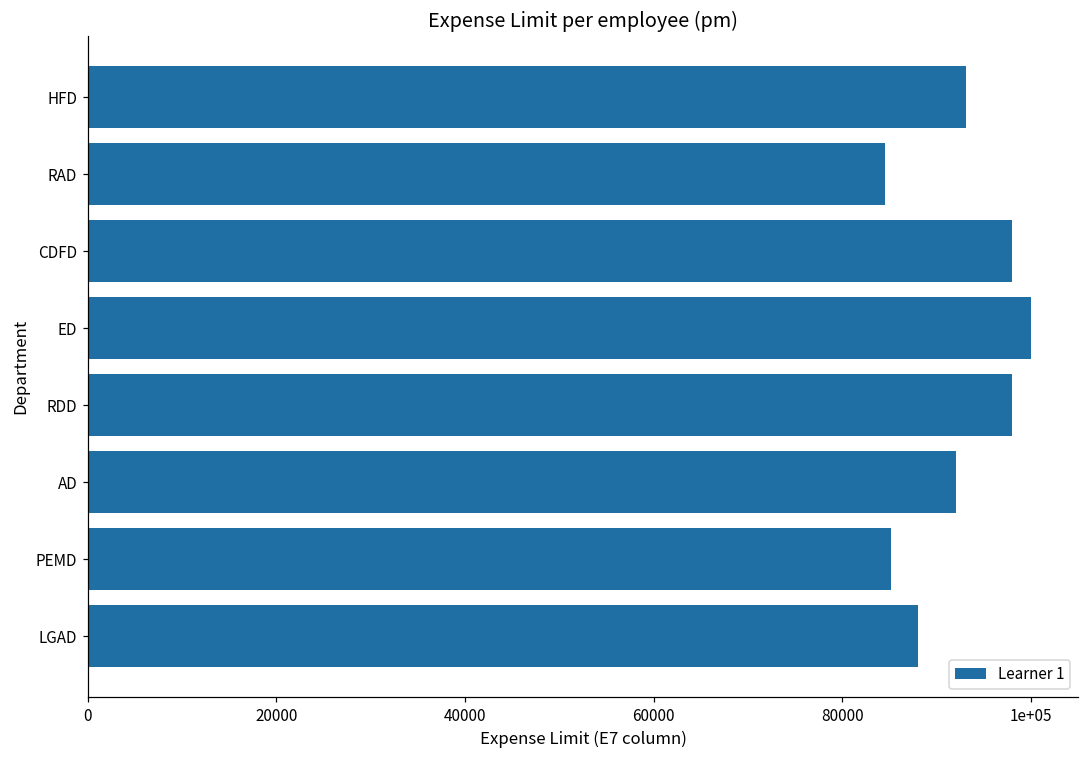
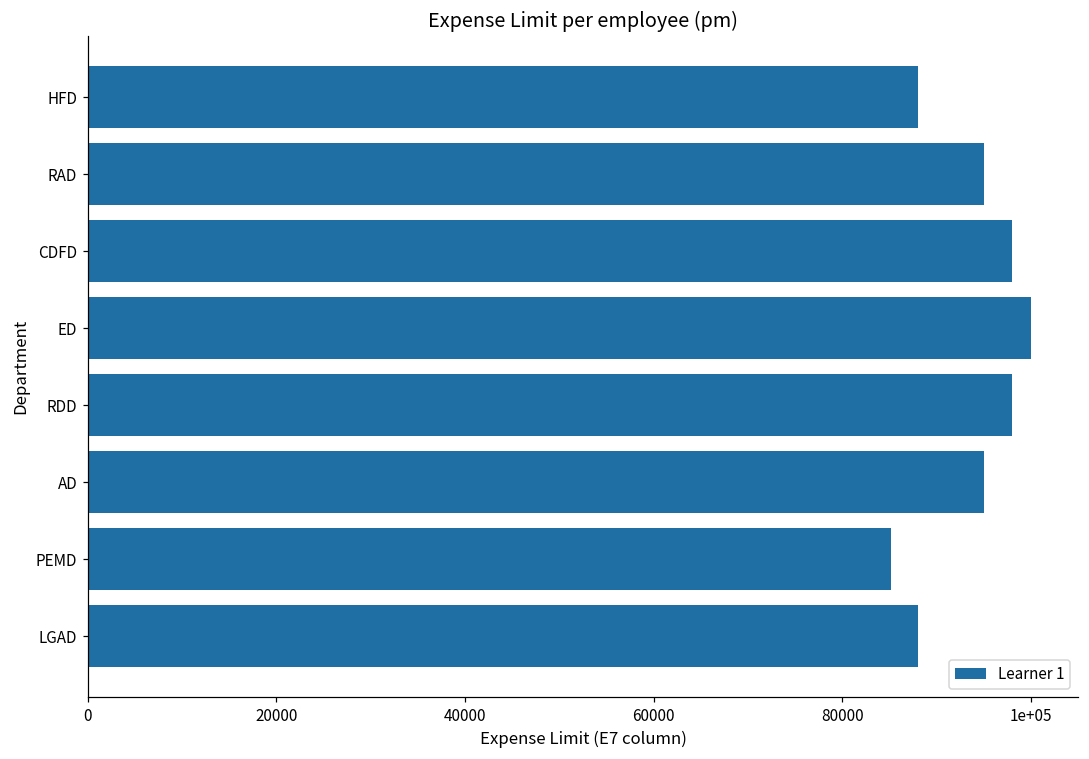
HFD: 93000 -> 88000
RAD: 84000 -> 95000
AD: 92000 -> 95000
